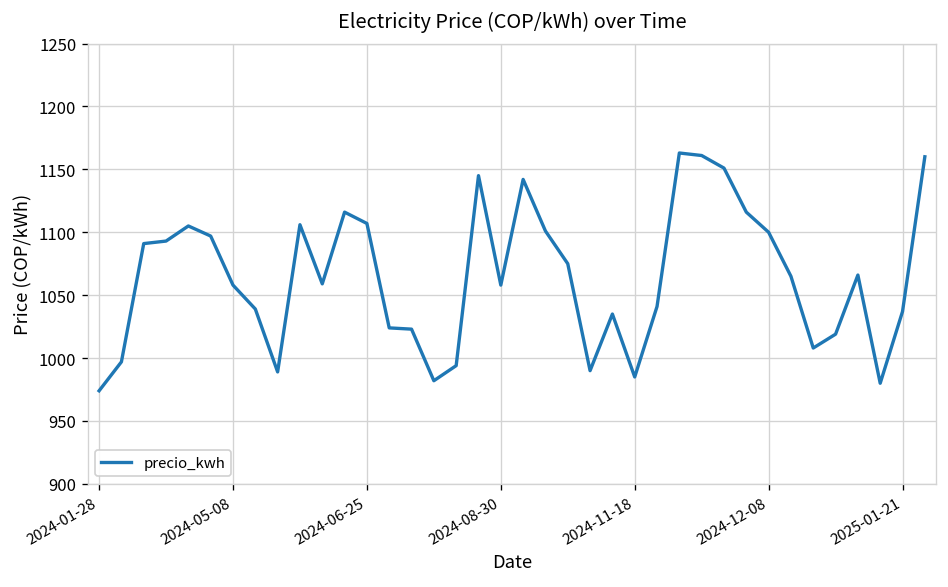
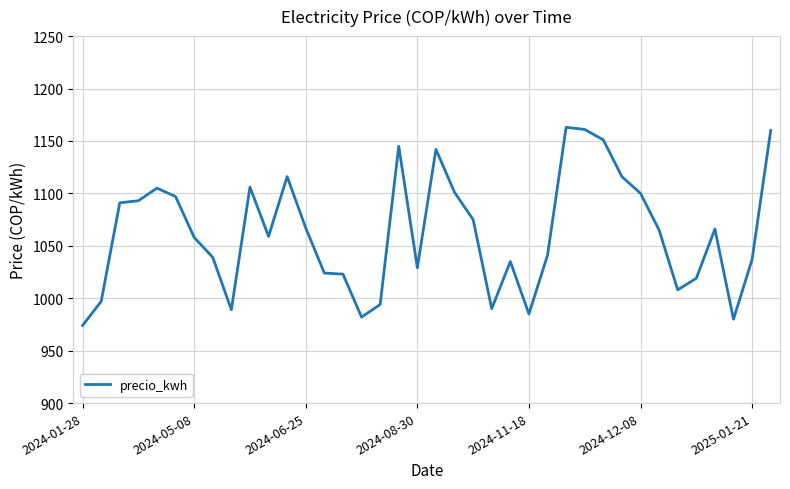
2024-06-25: 1107 -> 1067
2024-08-30: 1058 -> 1029
